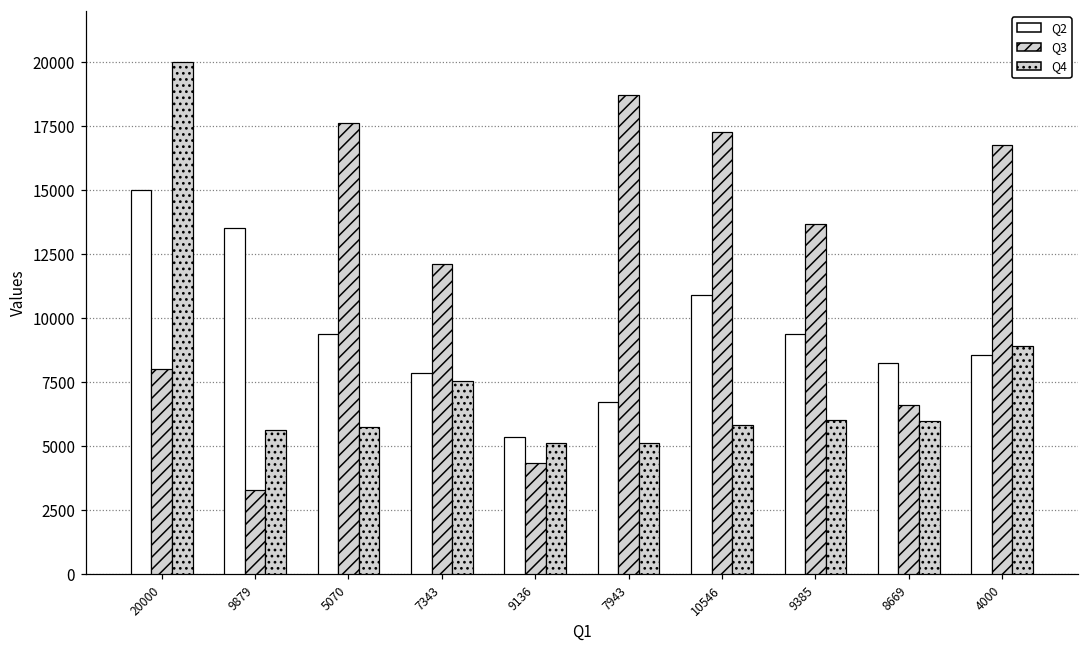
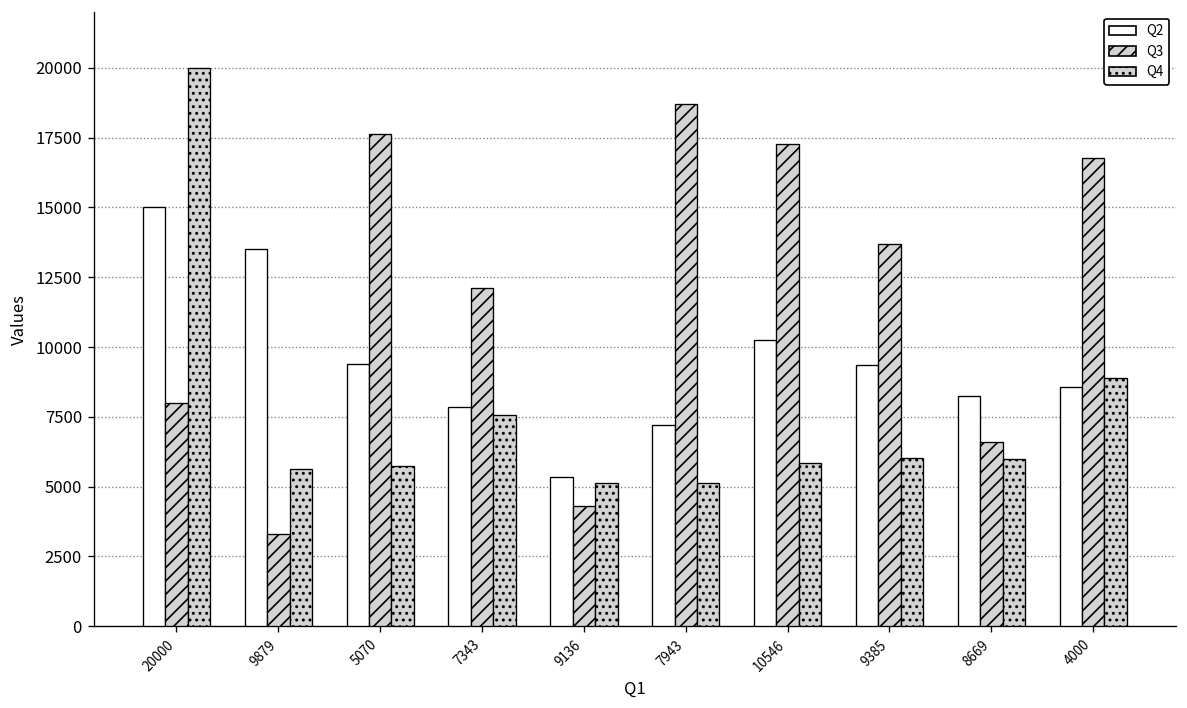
Q2, 7943: 6700 -> 7200
Q2, 10546: 10900 -> 10300
